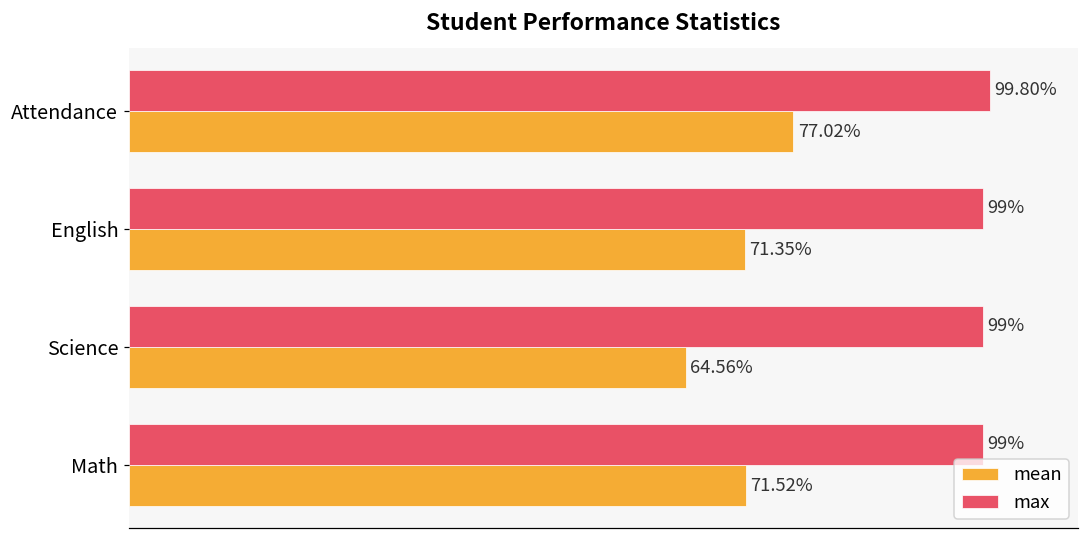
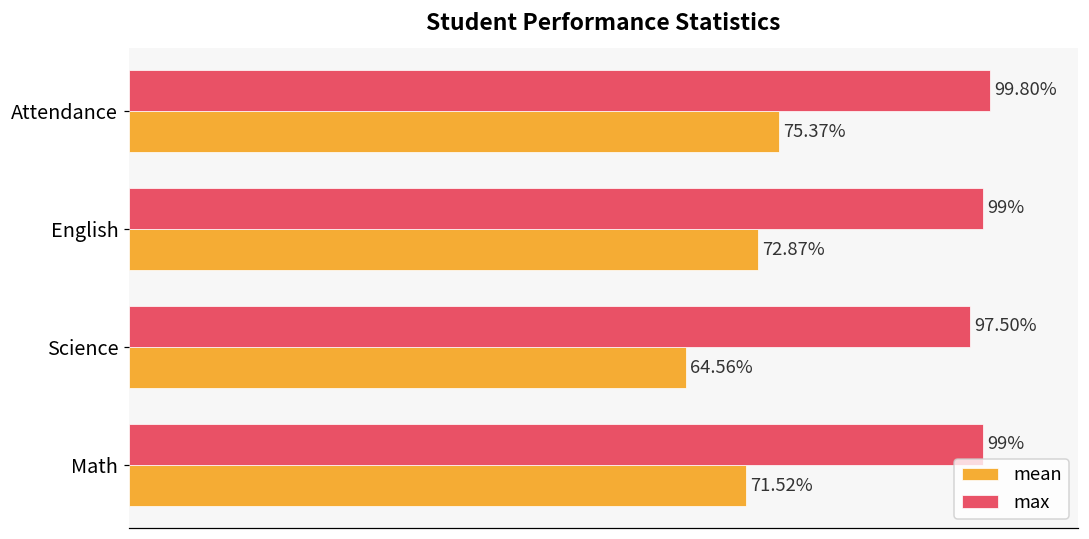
mean, Attendance: 77.02% -> 75.37%
mean, English: 71.35% -> 72.87%
max, Science: 99% -> 97.50%
